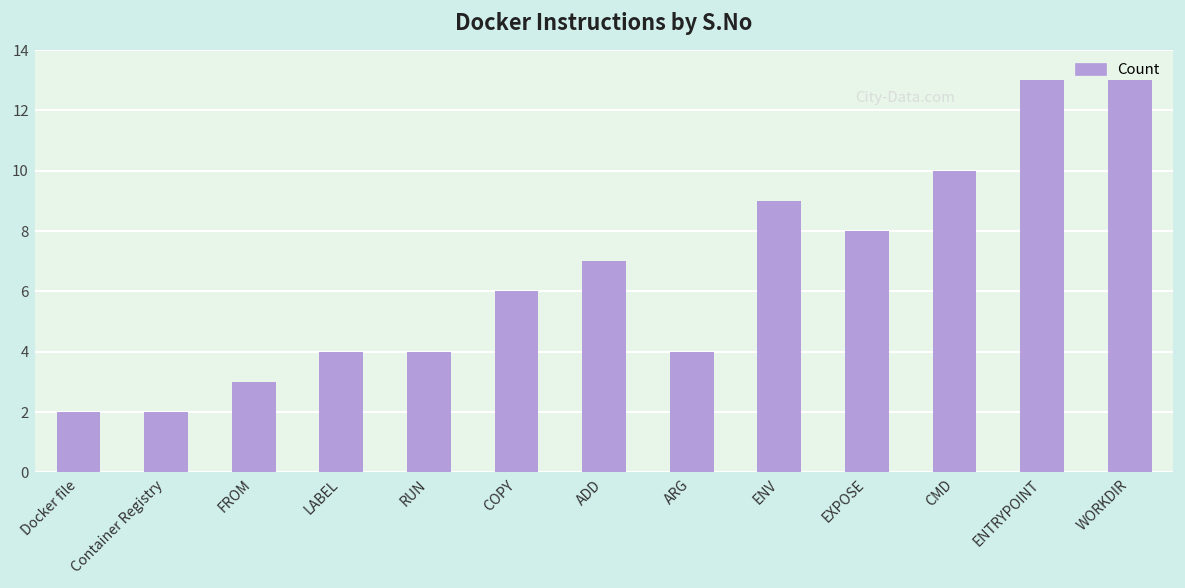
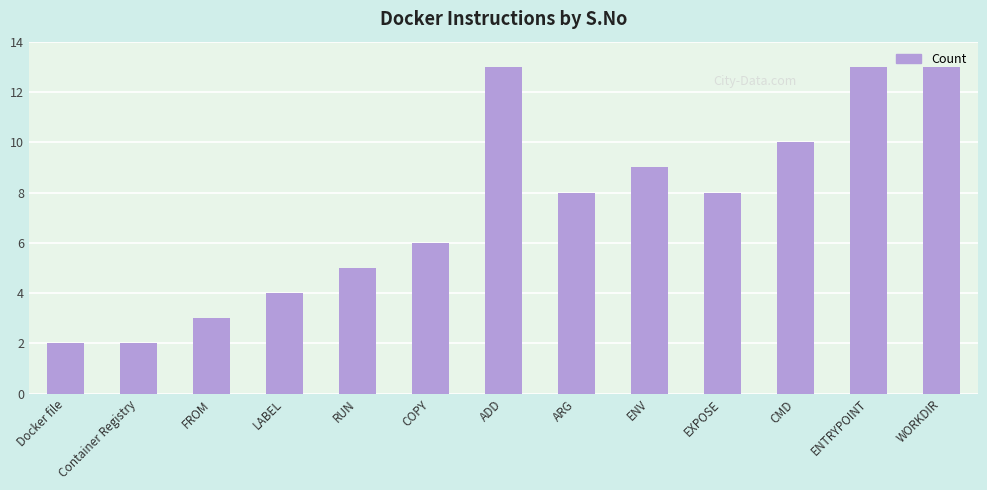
RUN: 4 -> 5
ADD: 7 -> 13
ARG: 4 -> 8
